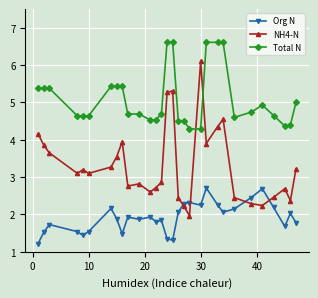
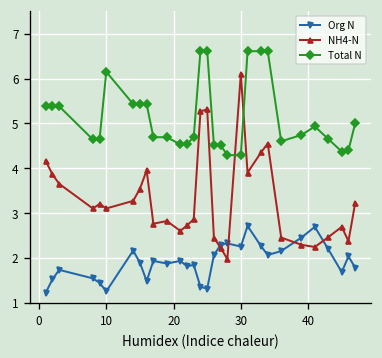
Org N, 10: 1.5 -> 1.3
Total N, 10: 4.6 -> 6.2
